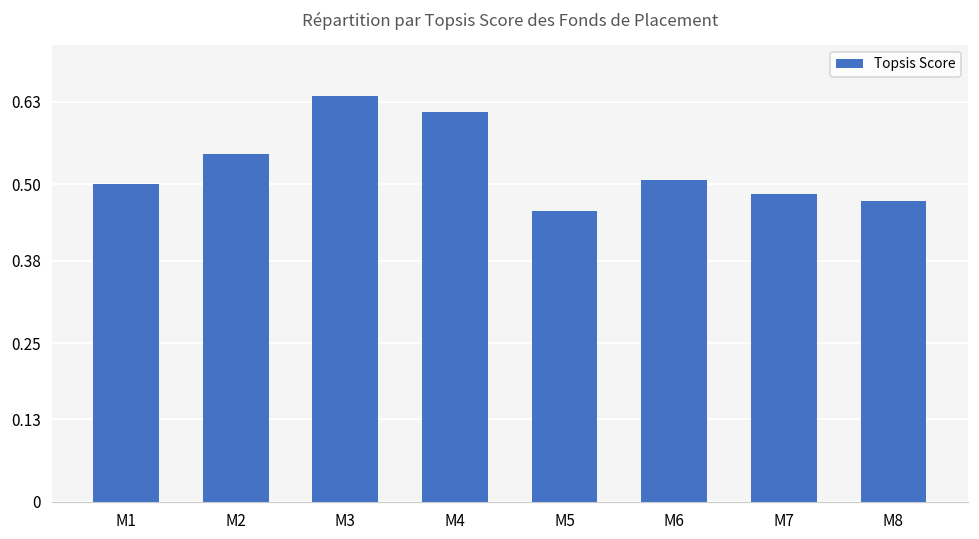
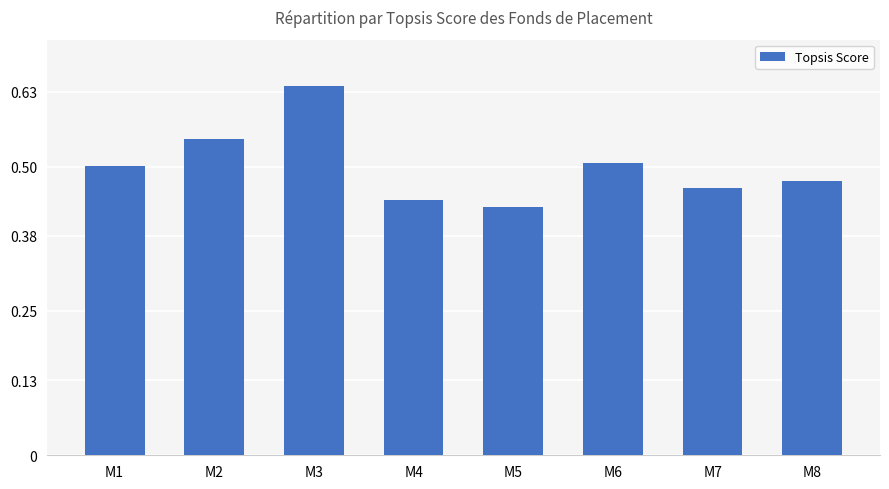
M4: 0.61 -> 0.44
M5: 0.46 -> 0.43
M7: 0.48 -> 0.46
